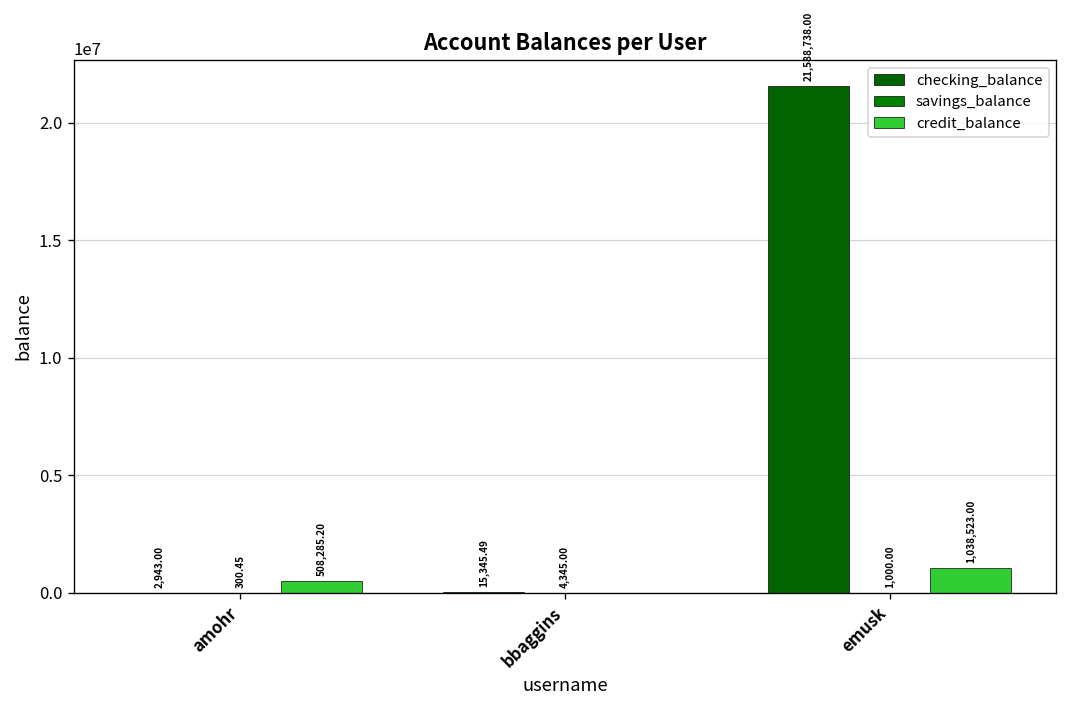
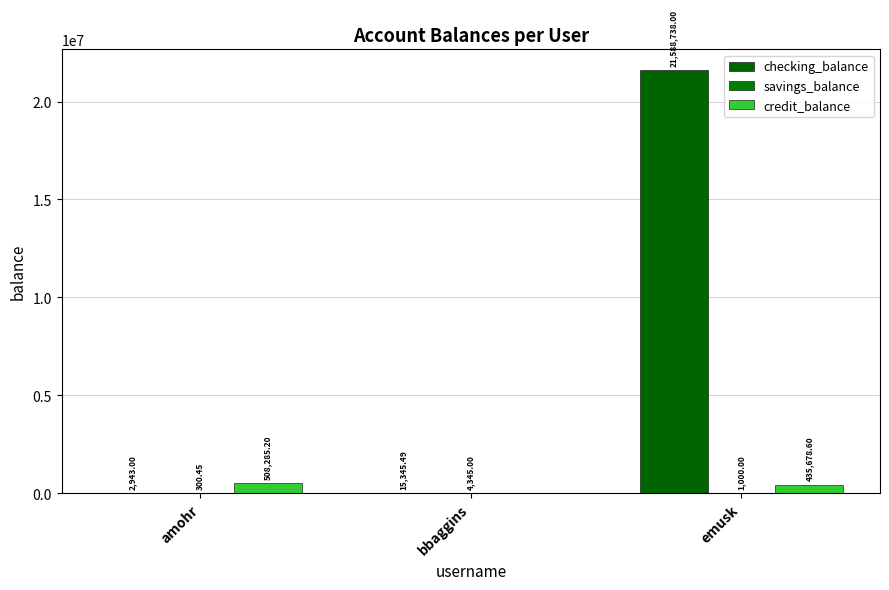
credit_balance, emusk: 1,038,523.00 -> 435,678.60
